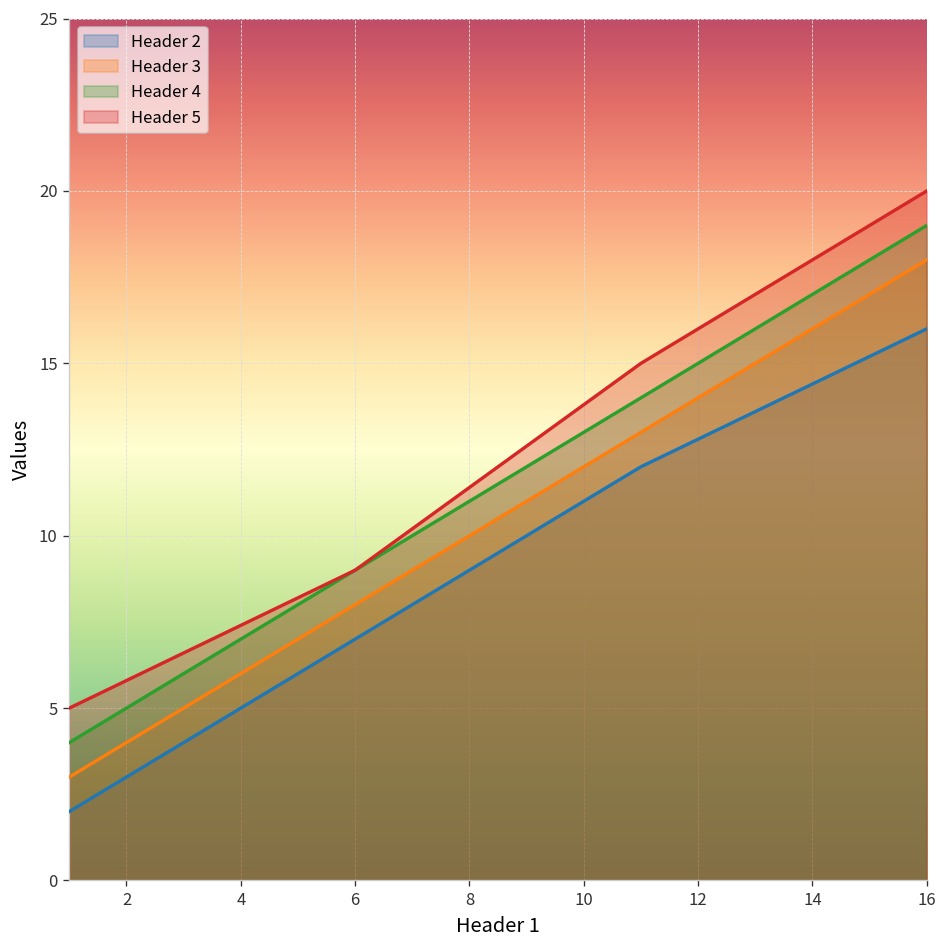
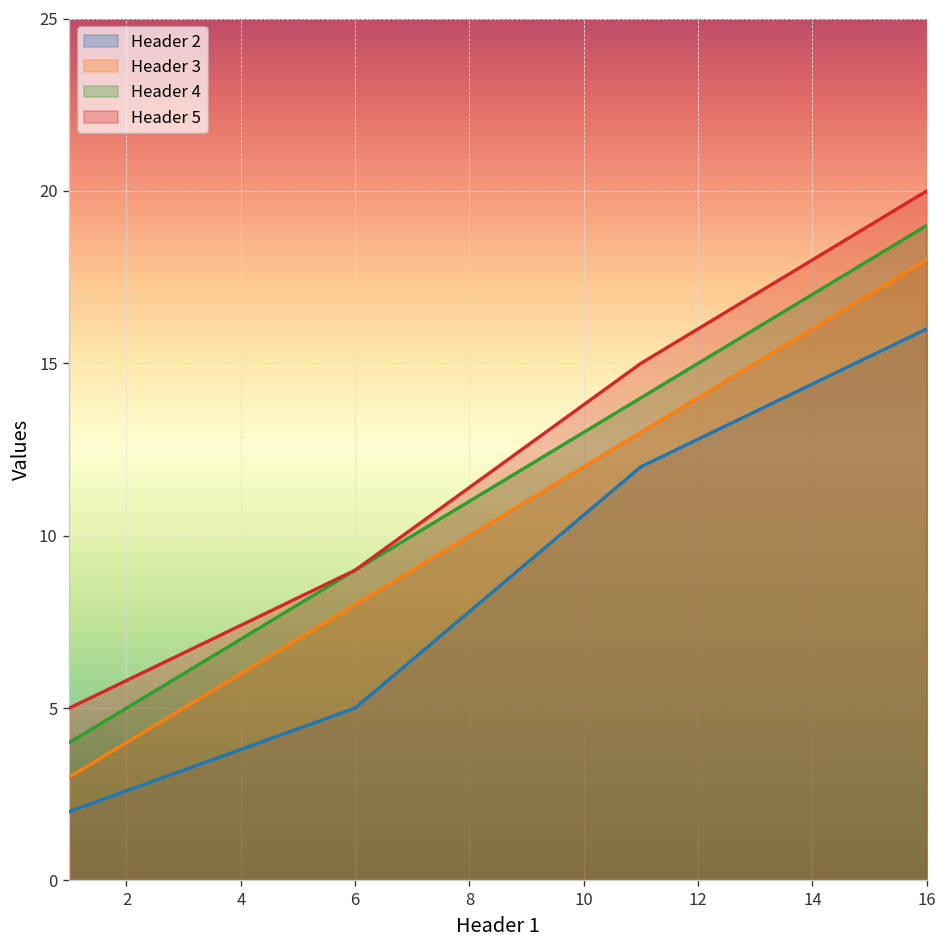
Header 2, 6: 7 -> 5
